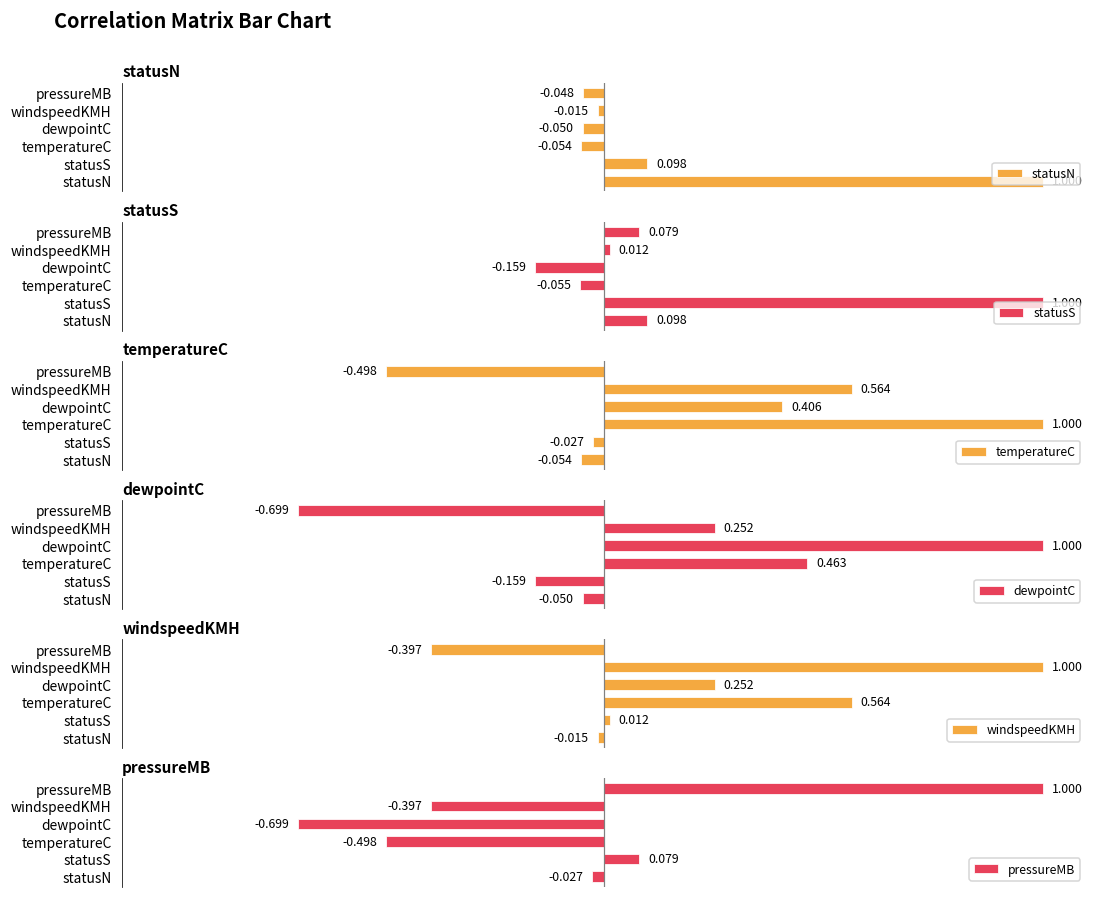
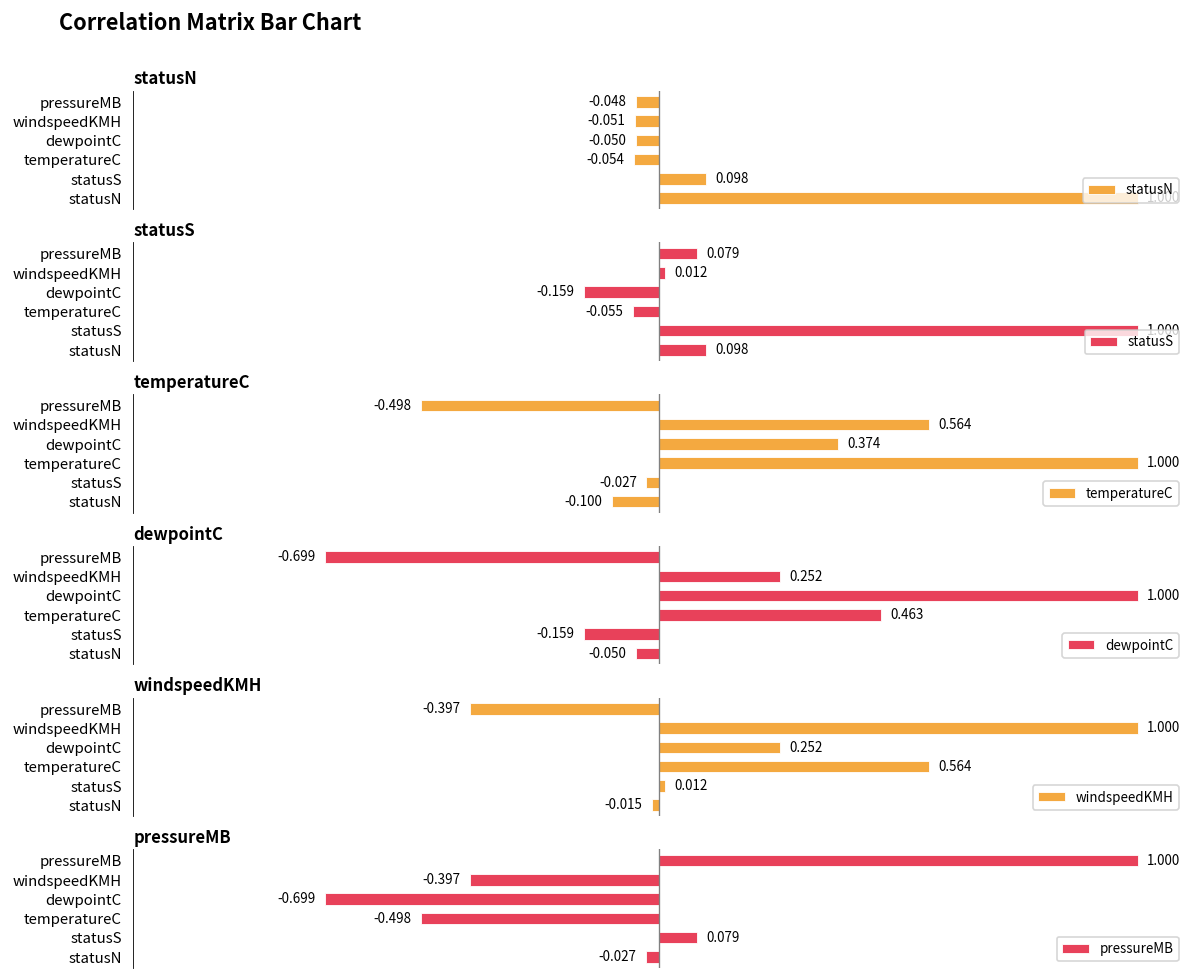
statusN, windspeedKMH: -0.015 -> -0.051
temperatureC, dewpointC: 0.406 -> 0.374
temperatureC, statusN: -0.054 -> -0.100
